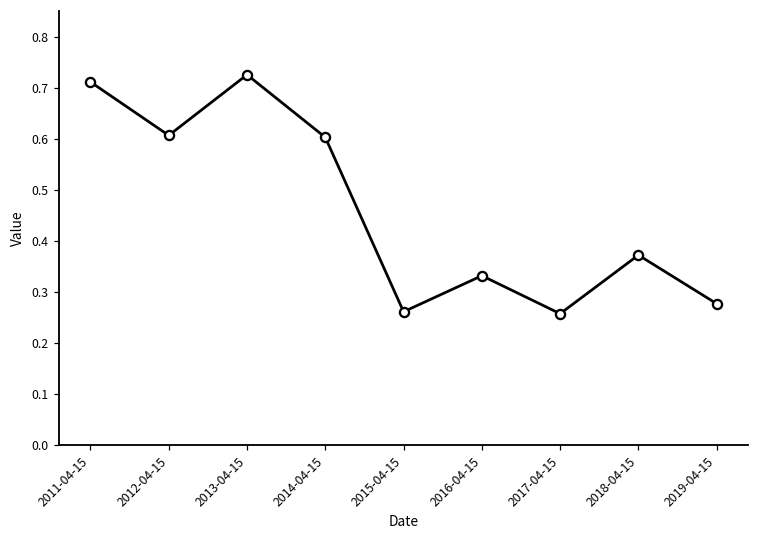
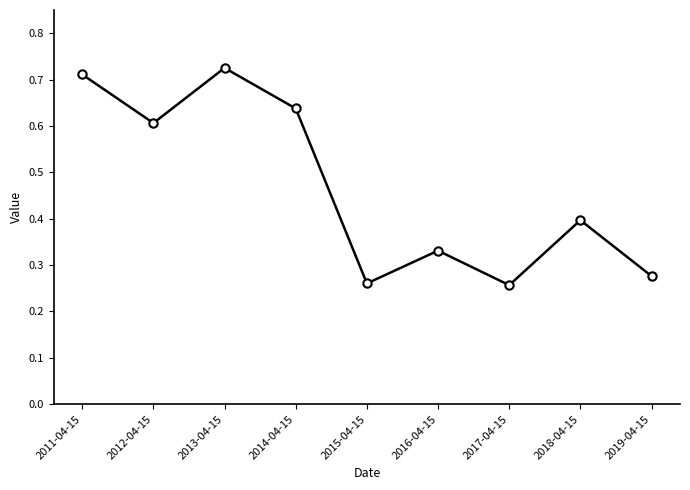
2014-04-15: 0.60 -> 0.64
2018-04-15: 0.37 -> 0.40
